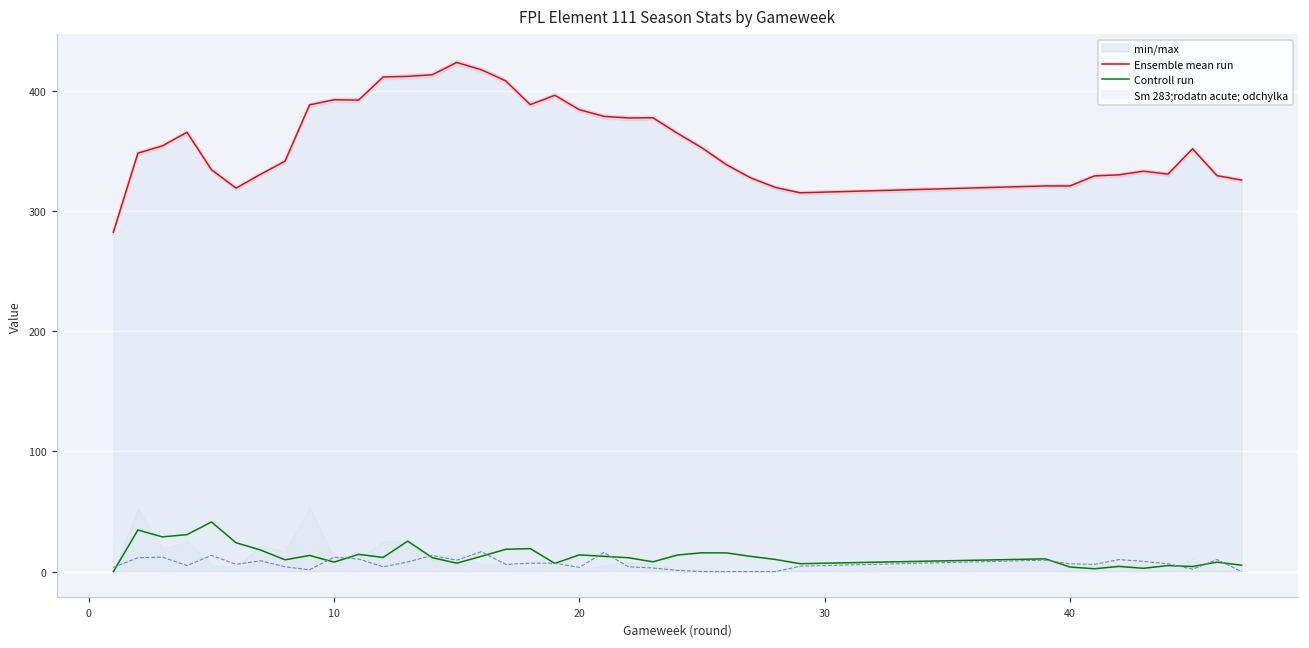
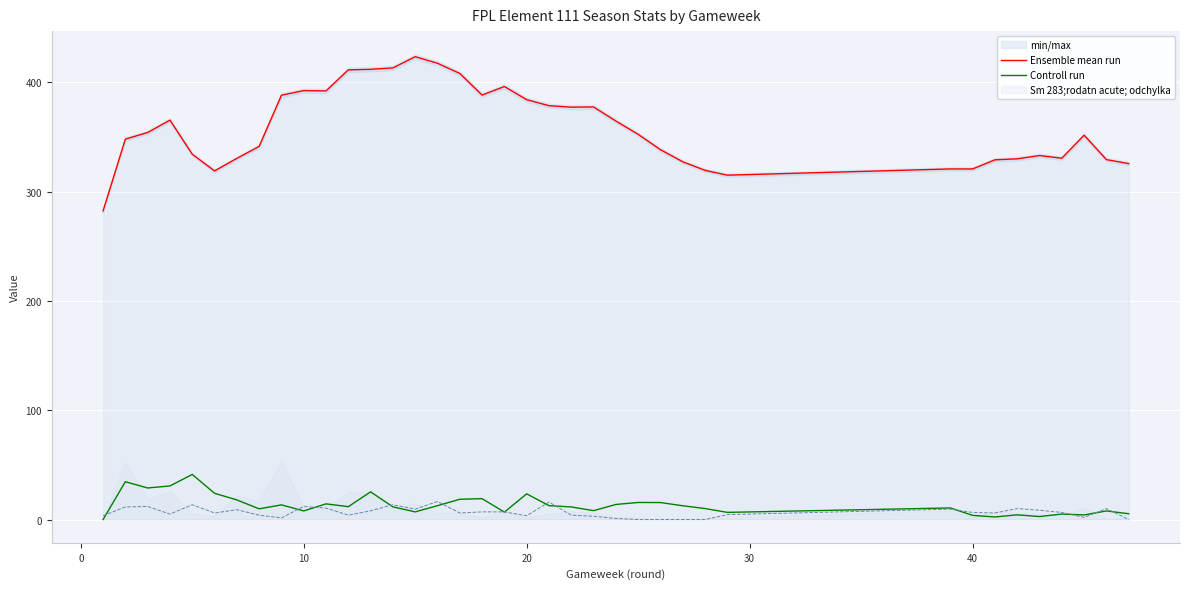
Controll run, 20: 14 -> 24
